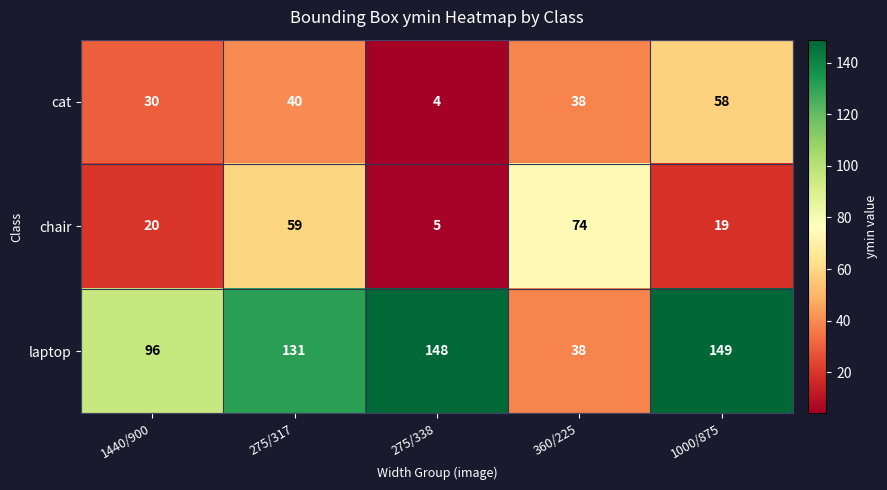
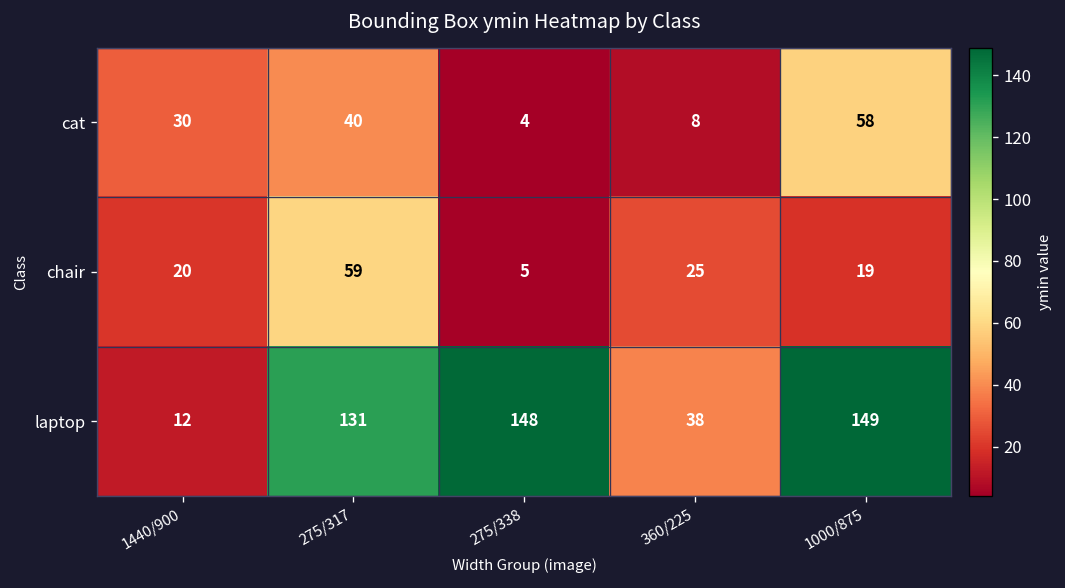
cat, 360/225: 38 -> 8
chair, 360/225: 74 -> 25
laptop, 1440/900: 96 -> 12
